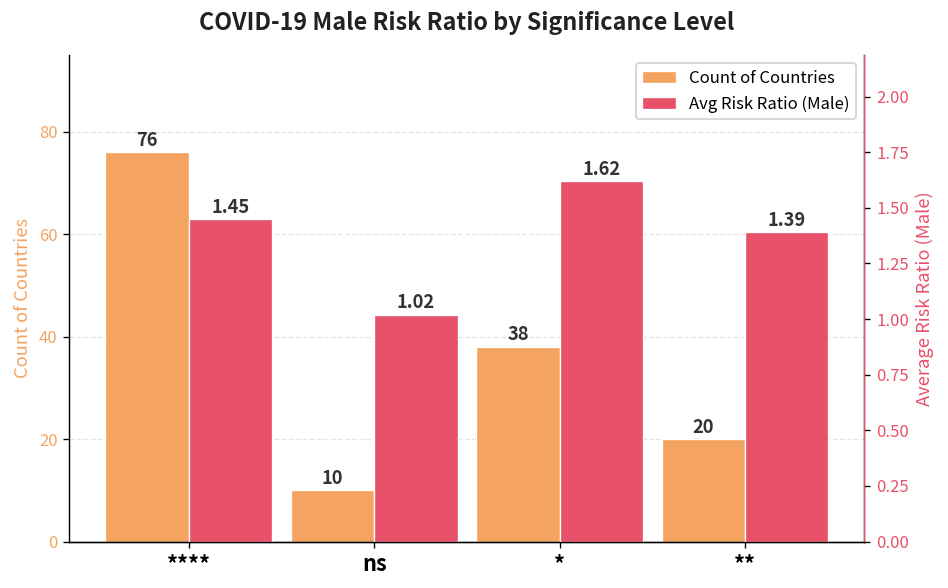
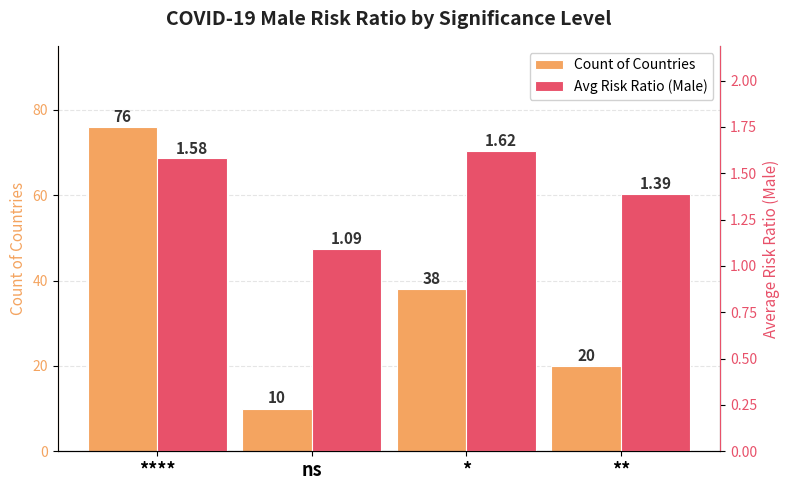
Avg Risk Ratio (Male), ****: 1.45 -> 1.58
Avg Risk Ratio (Male), ns: 1.02 -> 1.09
